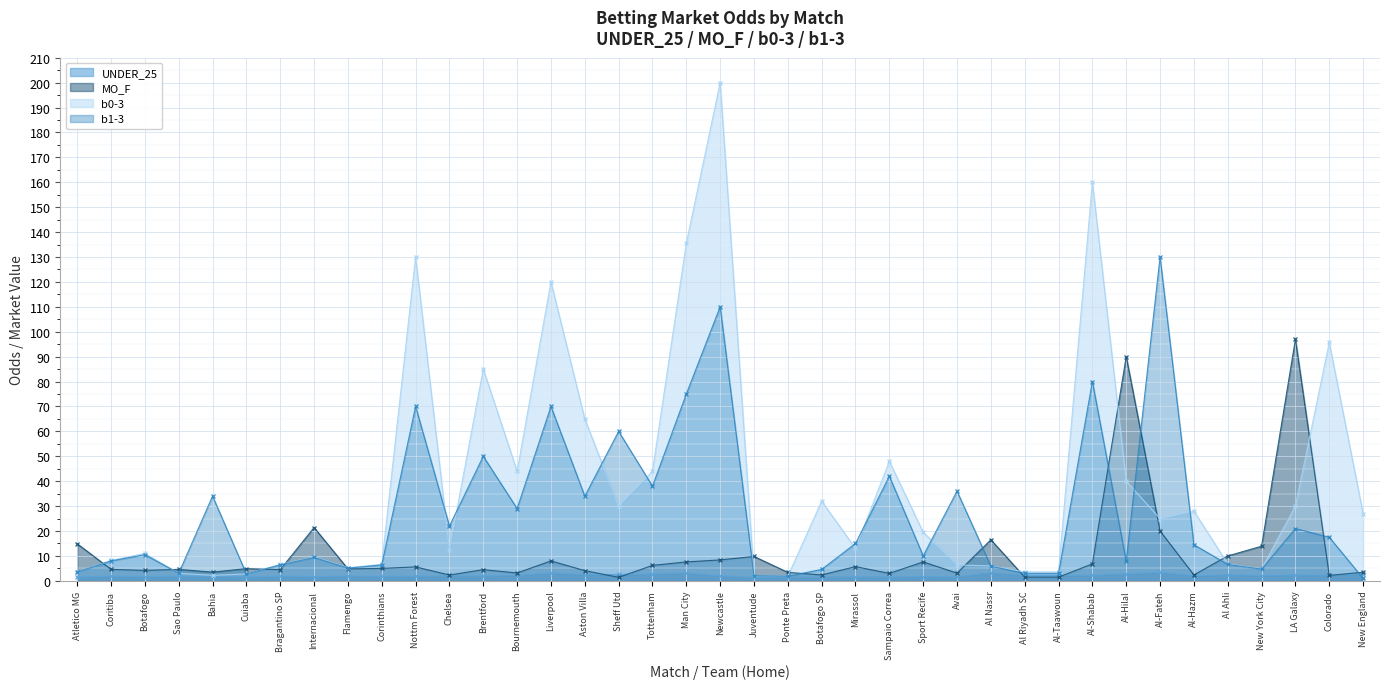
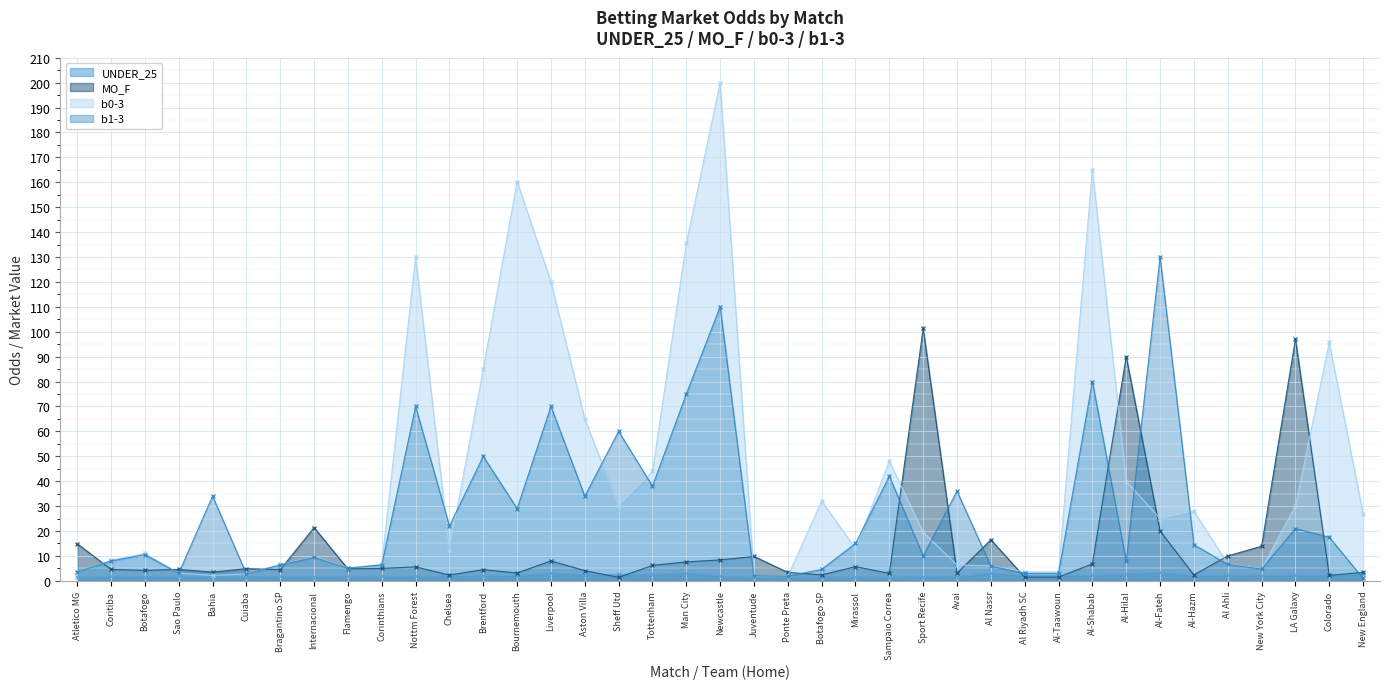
b0-3, Bournemouth: 44 -> 160
MO_F, Sport Recife: 8 -> 101
b0-3, Al-Shabab: 160 -> 165
